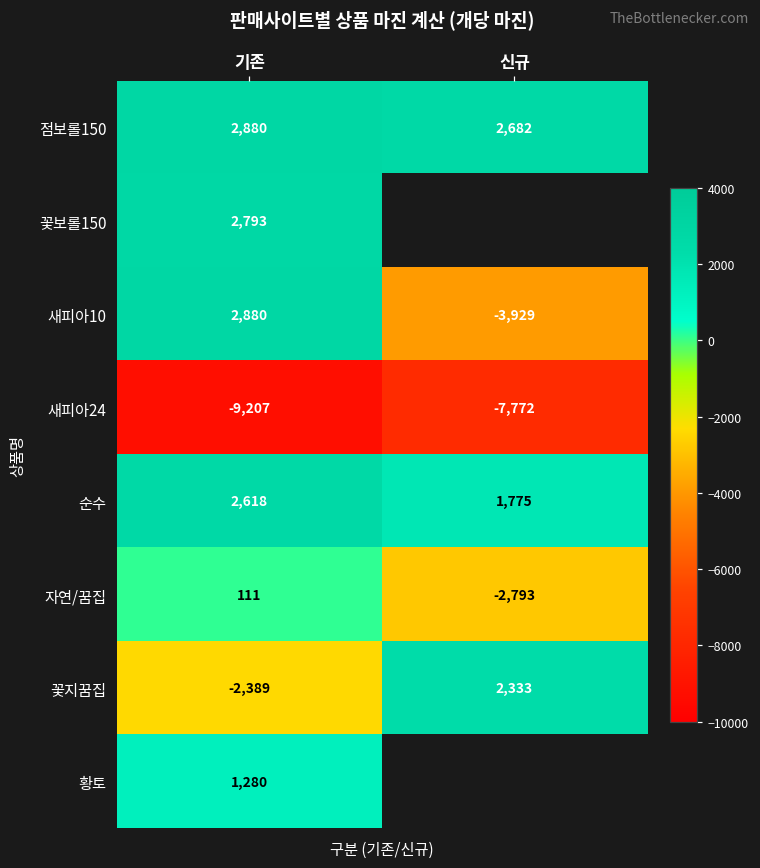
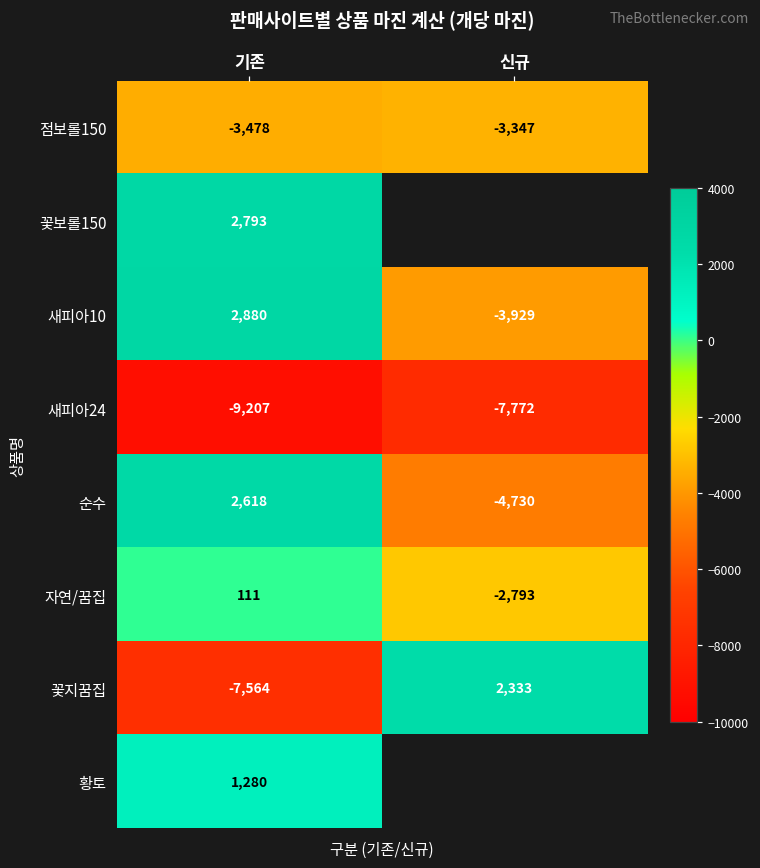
점보롤150, 기존: 2,880 -> -3,478
점보롤150, 신규: 2,682 -> -3,347
순수, 신규: 1,775 -> -4,730
꽃지꿈집, 기존: -2,389 -> -7,564
